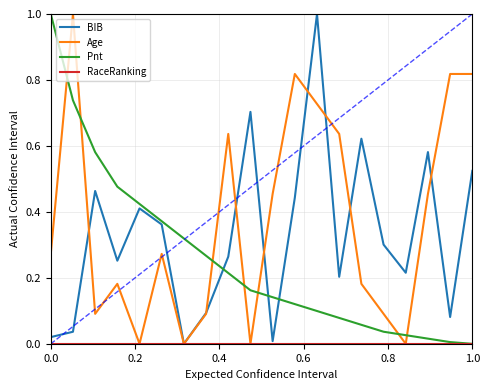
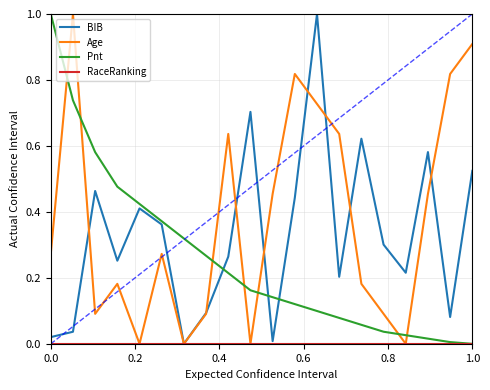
Age, 1.0: 0.82 -> 0.91
